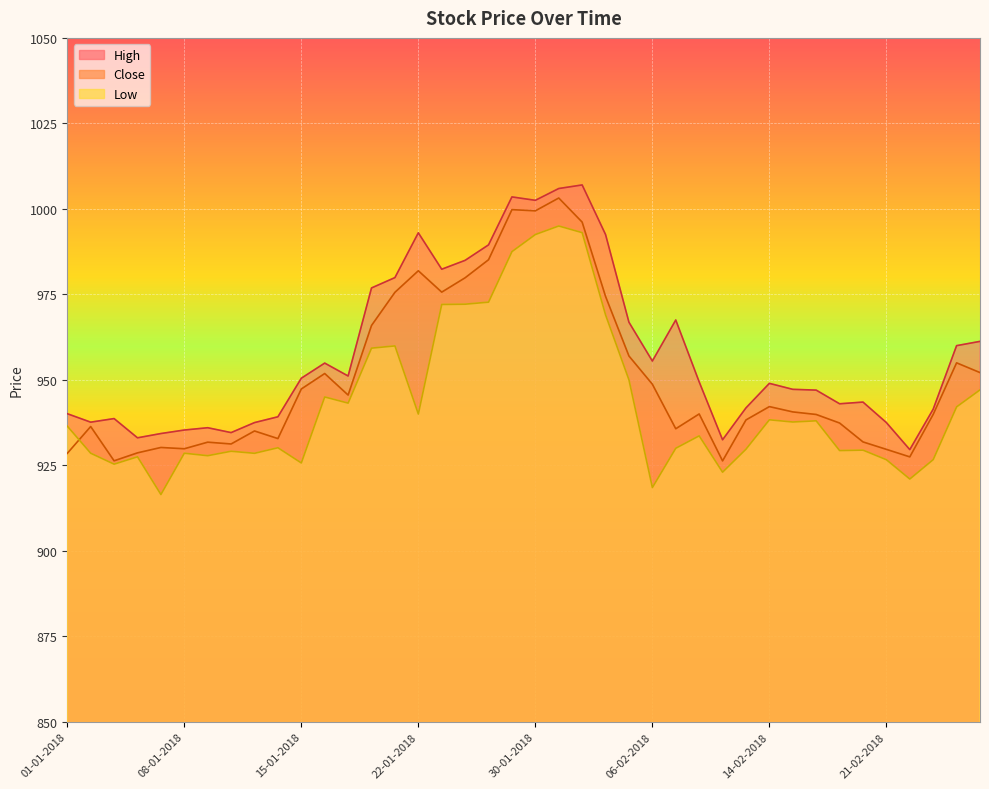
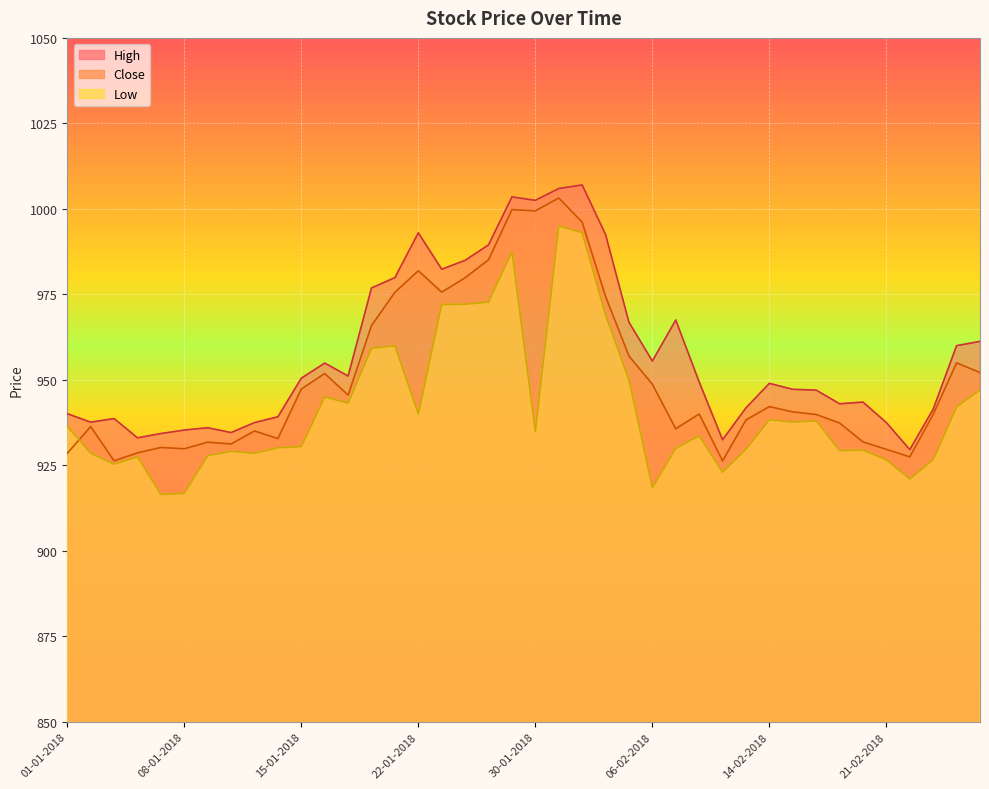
Low, 08-01-2018: 929 -> 917
Low, 15-01-2018: 926 -> 931
Low, 30-01-2018: 993 -> 935
